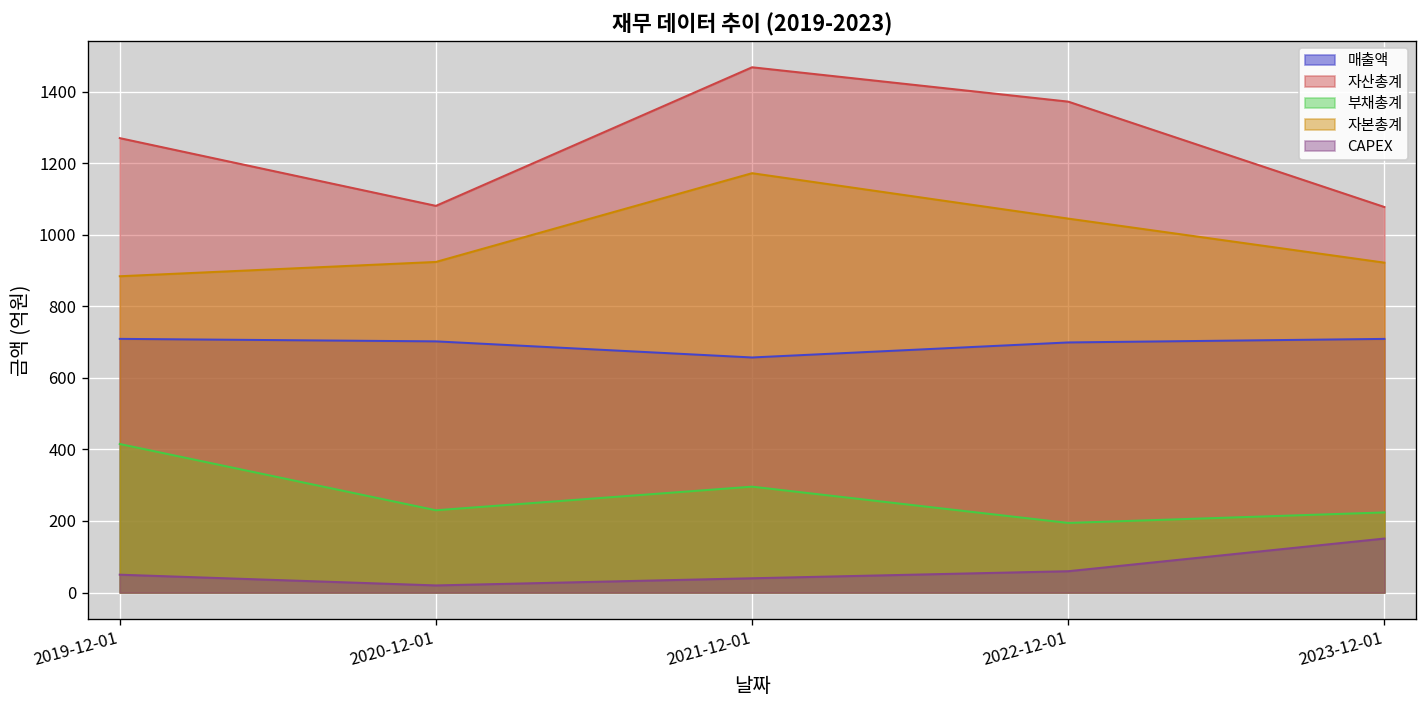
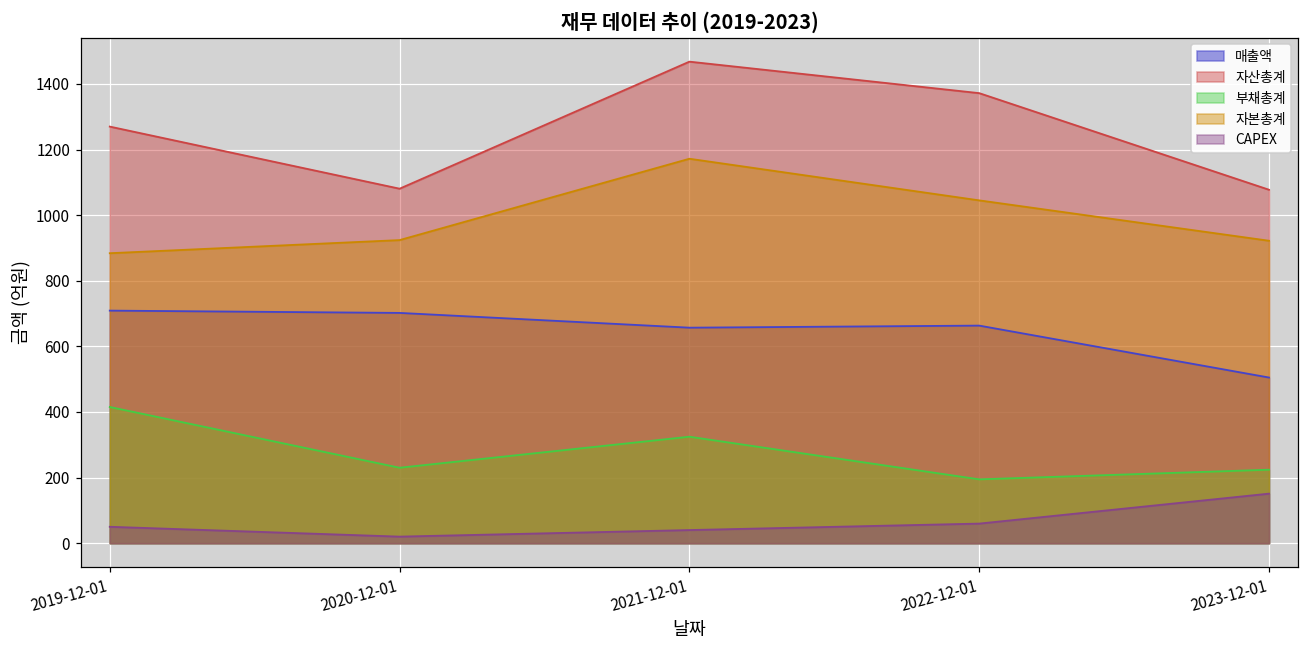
부채총계, 2021-12-01: 300 -> 320
매출액, 2022-12-01: 700 -> 660
매출액, 2023-12-01: 710 -> 510
